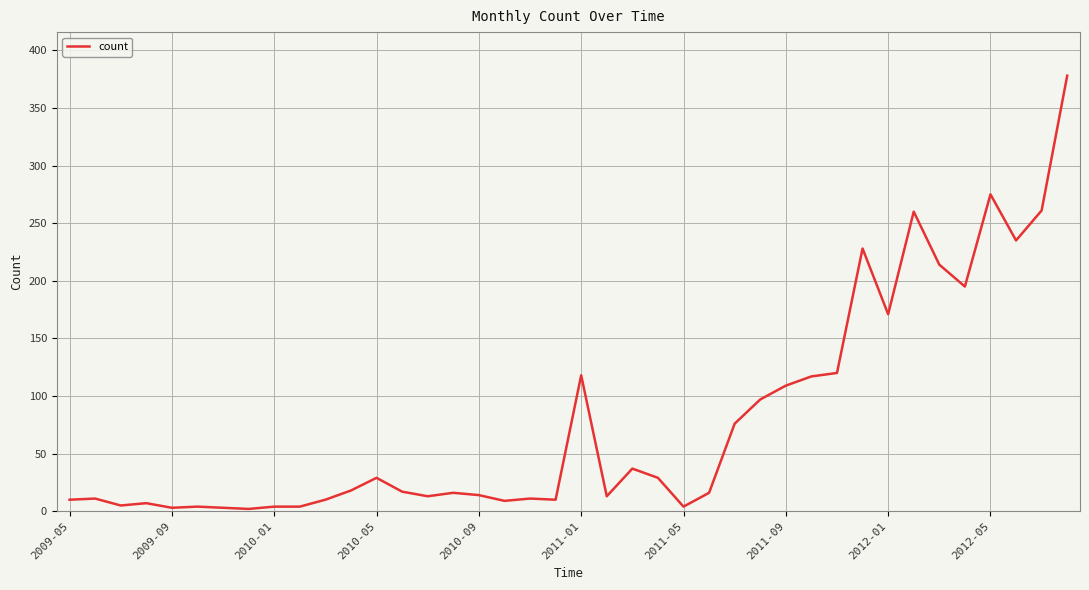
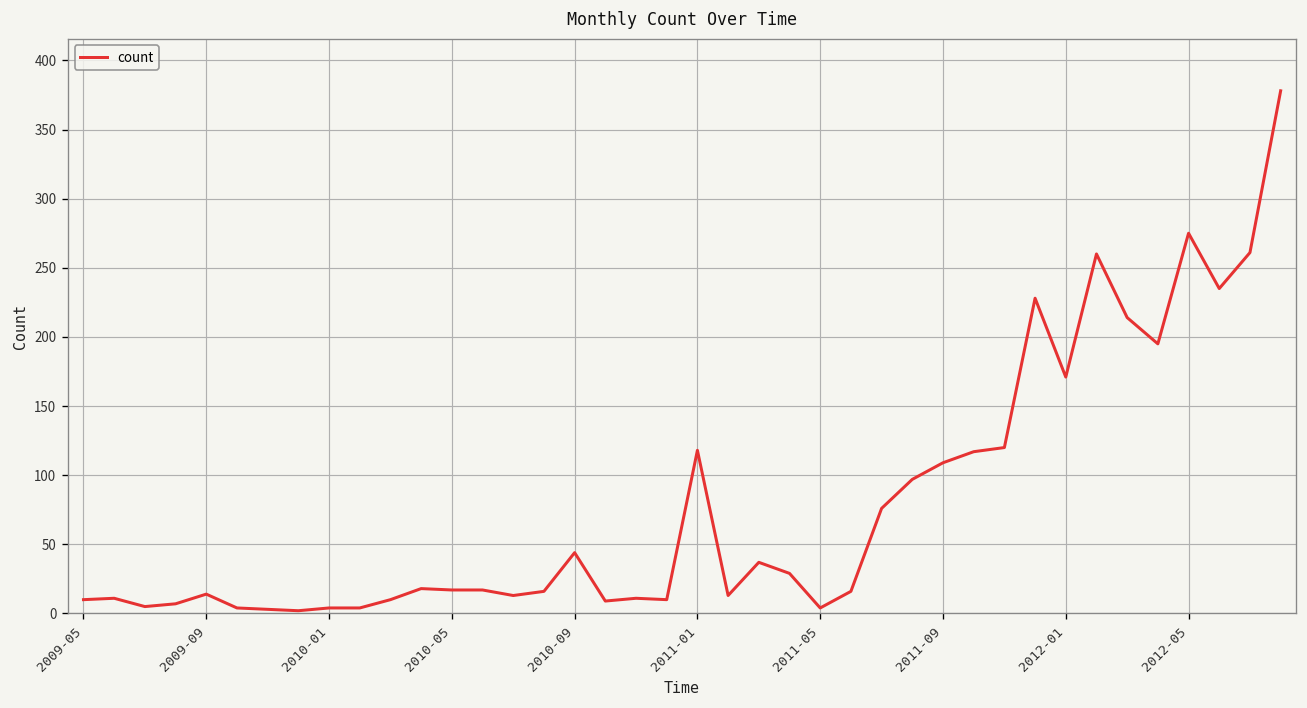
2009-09: 3 -> 14
2010-05: 29 -> 17
2010-09: 14 -> 44
